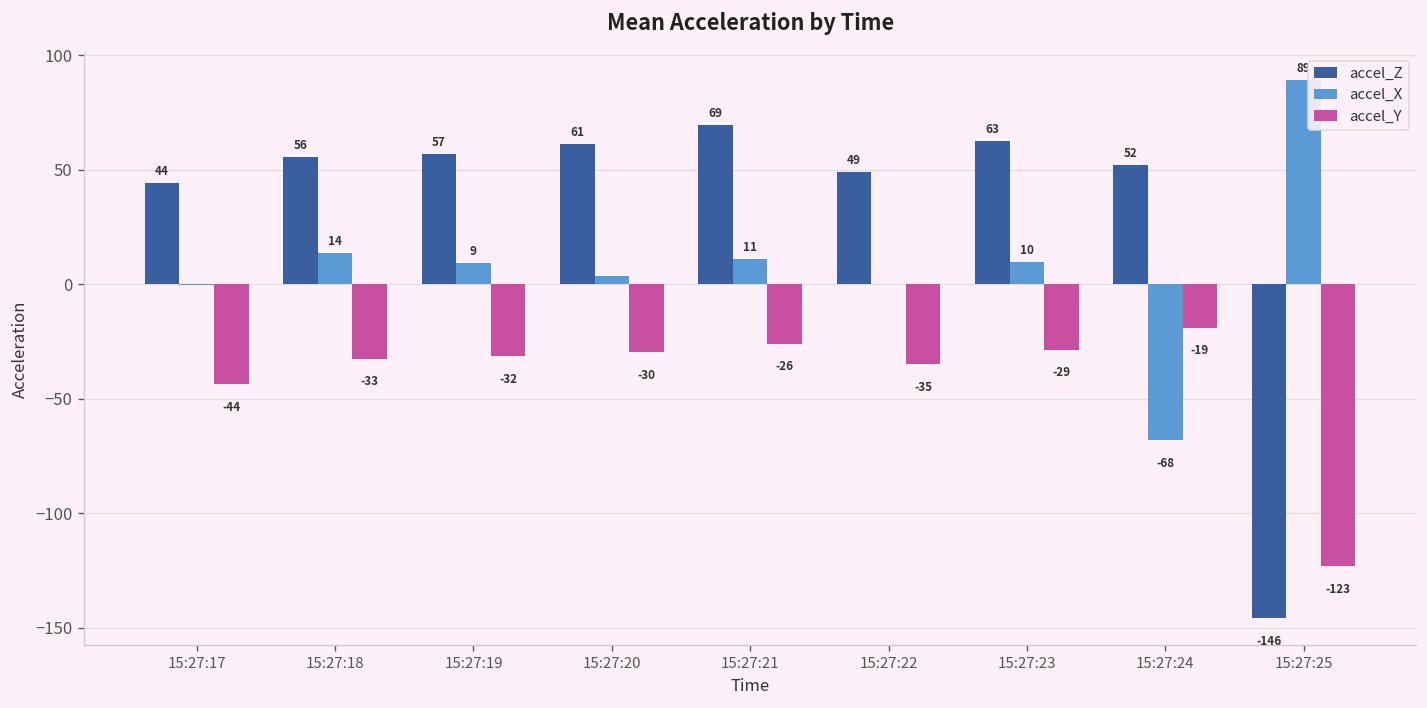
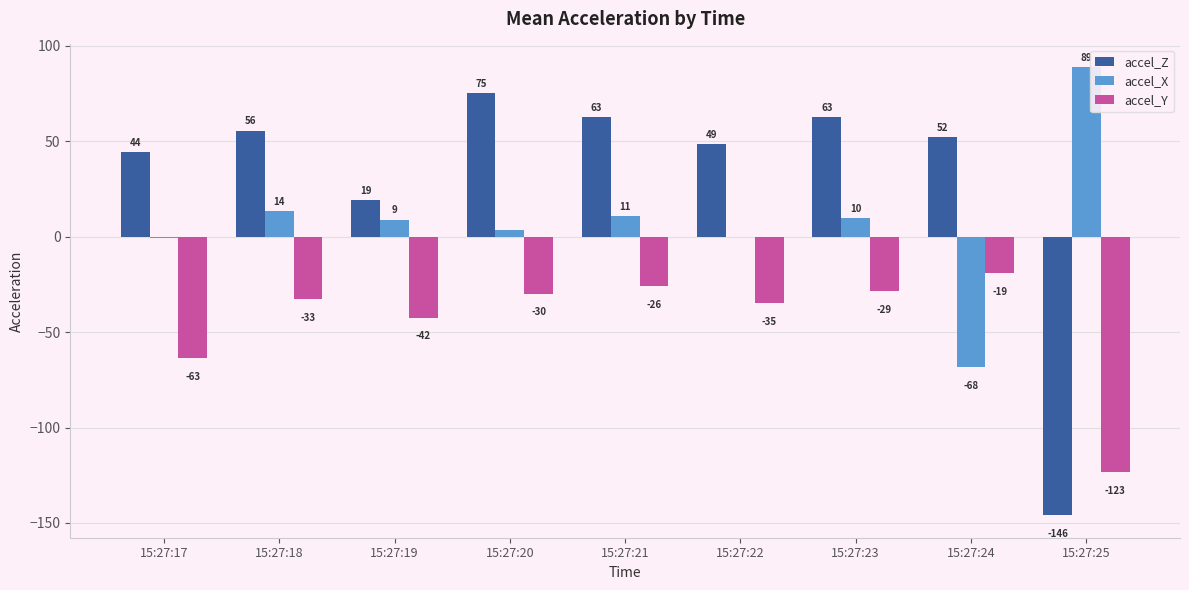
accel_Y, 15:27:17: -44 -> -63
accel_Z, 15:27:19: 57 -> 19
accel_Y, 15:27:19: -32 -> -42
accel_Z, 15:27:20: 61 -> 75
accel_Z, 15:27:21: 69 -> 63
